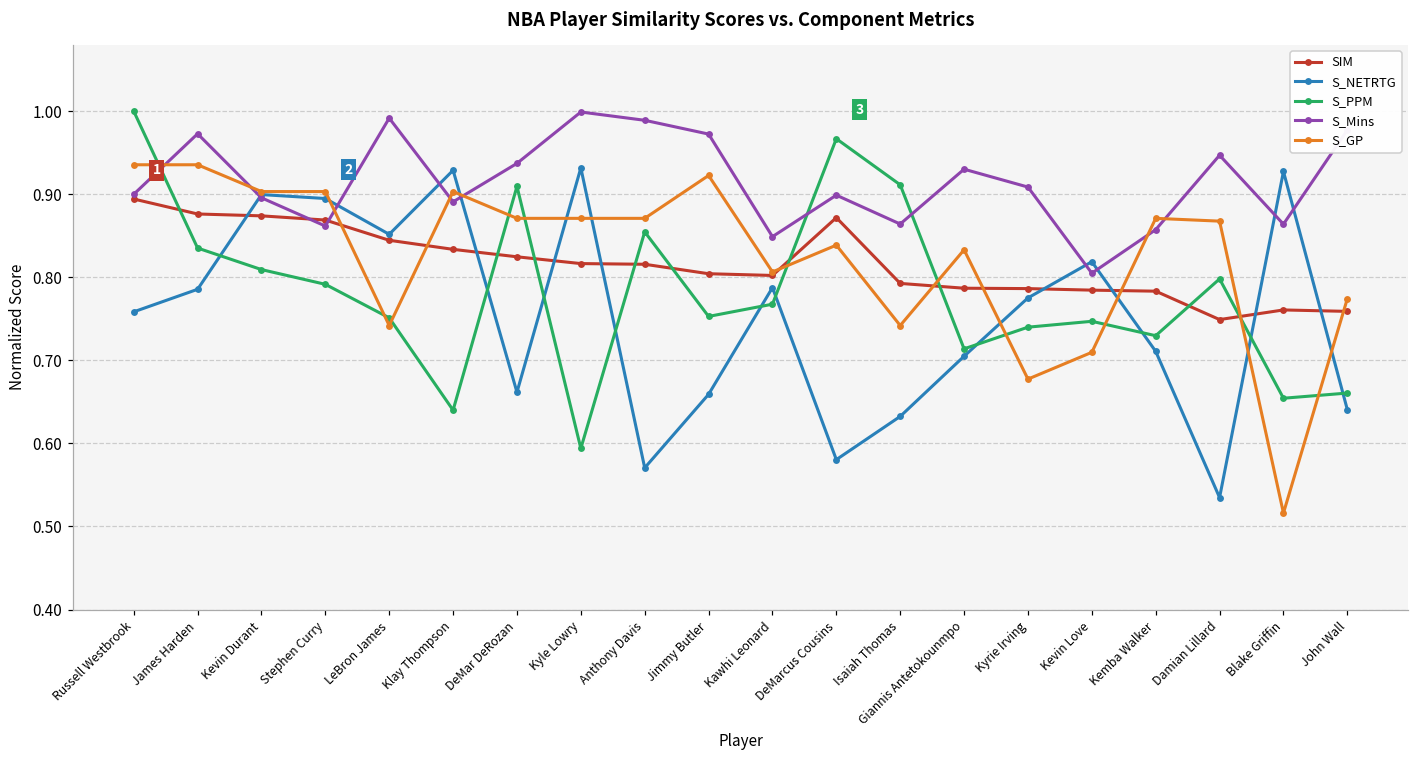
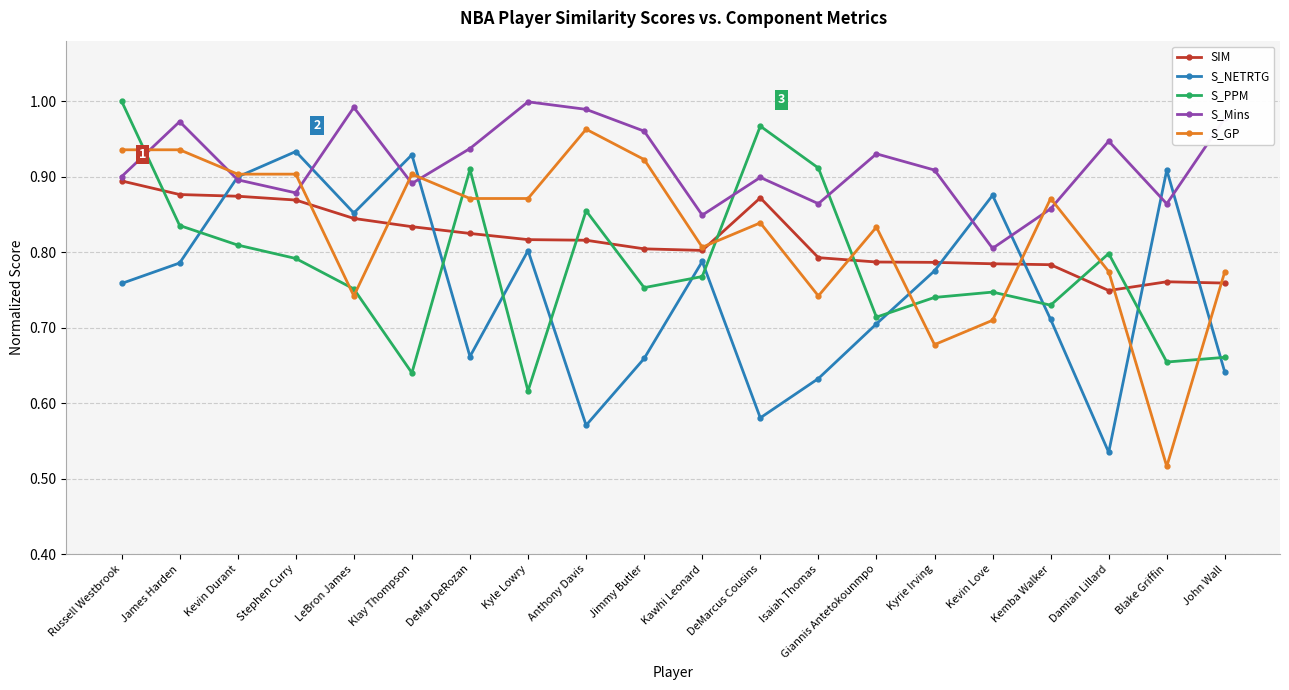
S_NETRTG, Stephen Curry: 0.89 -> 0.93
S_Mins, Stephen Curry: 0.86 -> 0.88
S_NETRTG, Kyle Lowry: 0.93 -> 0.80
S_PPM, Kyle Lowry: 0.59 -> 0.62
S_GP, Anthony Davis: 0.87 -> 0.96
S_Mins, Jimmy Butler: 0.97 -> 0.96
S_NETRTG, Kevin Love: 0.82 -> 0.88
S_GP, Damian Lillard: 0.87 -> 0.77
S_NETRTG, Blake Griffin: 0.93 -> 0.91
